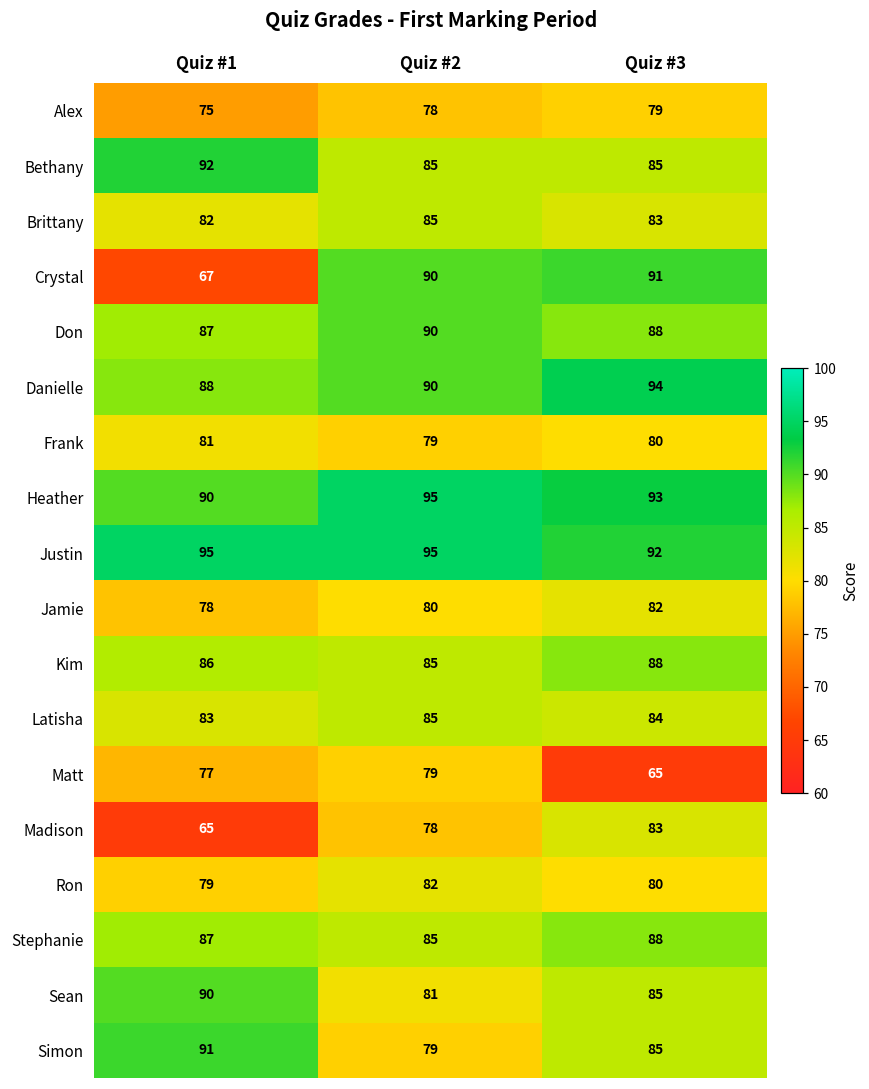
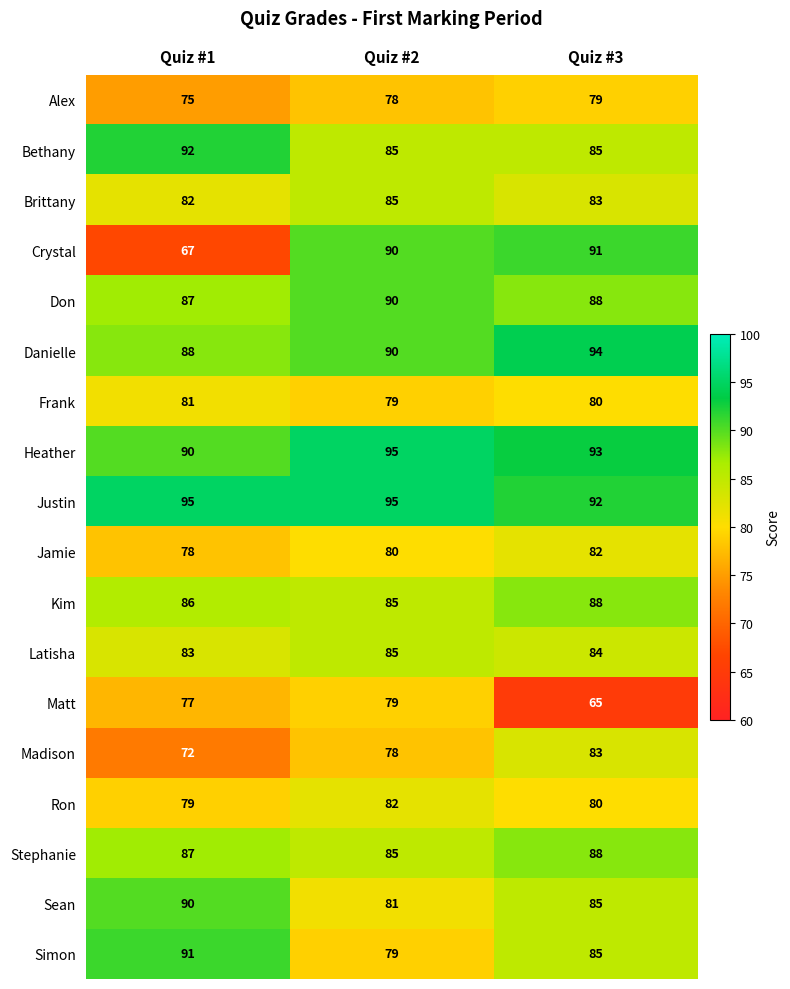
Madison, Quiz #1: 65 -> 72
